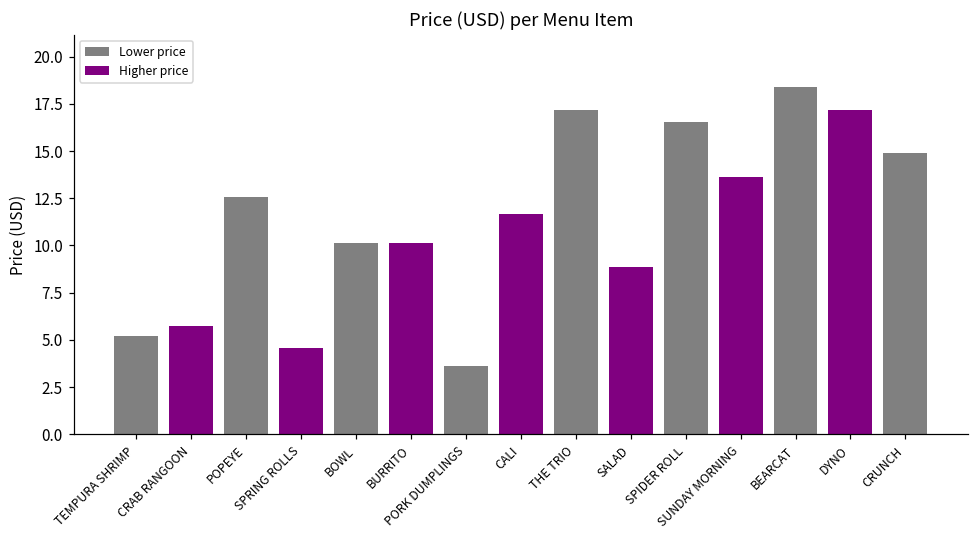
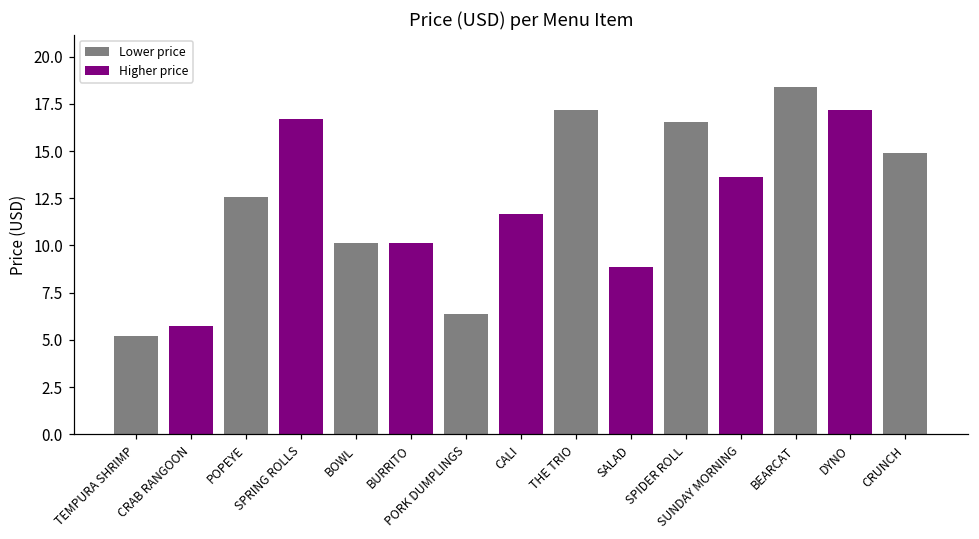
SPRING ROLLS: 4.6 -> 16.7
PORK DUMPLINGS: 3.6 -> 6.4
